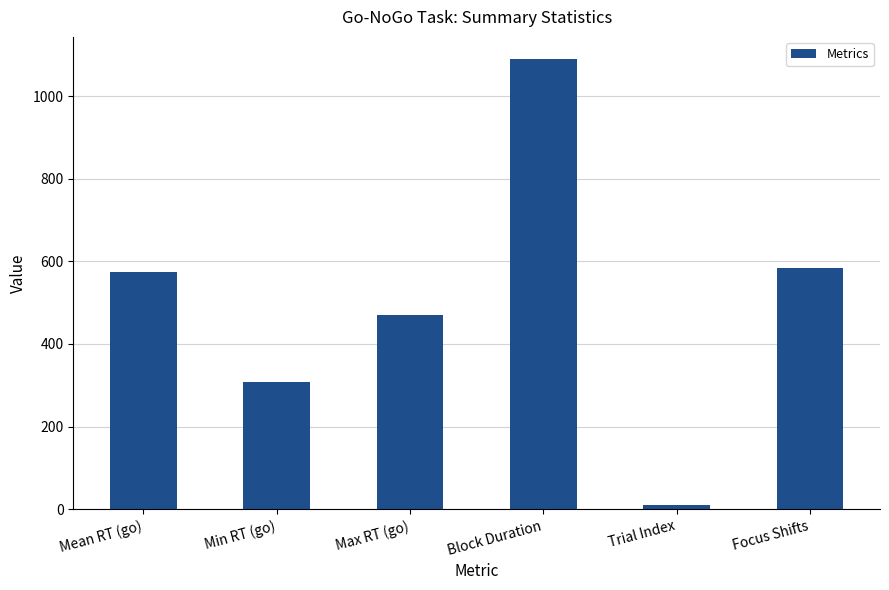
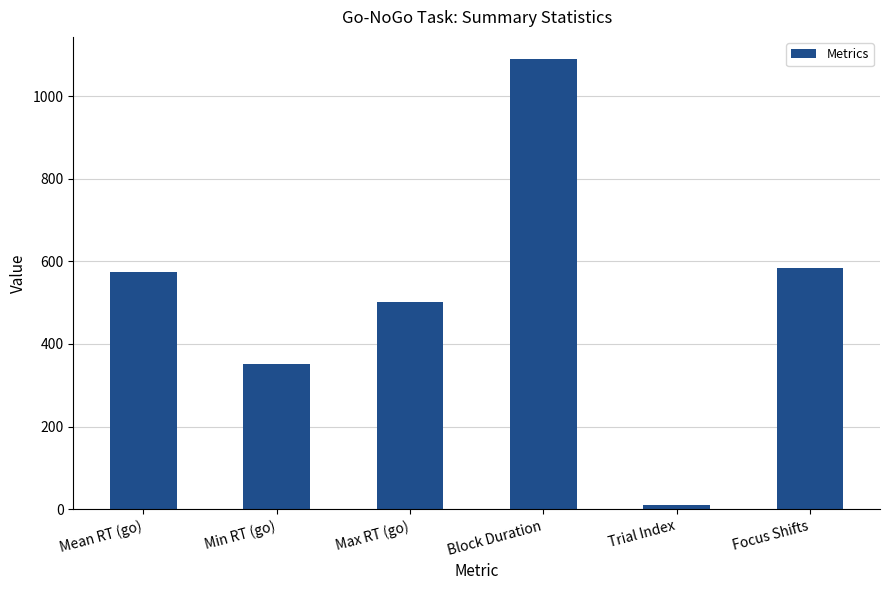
Min RT (go): 310 -> 350
Max RT (go): 470 -> 500
